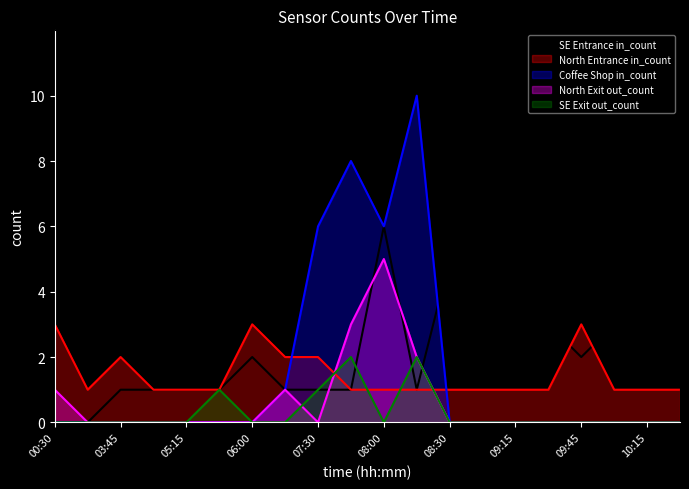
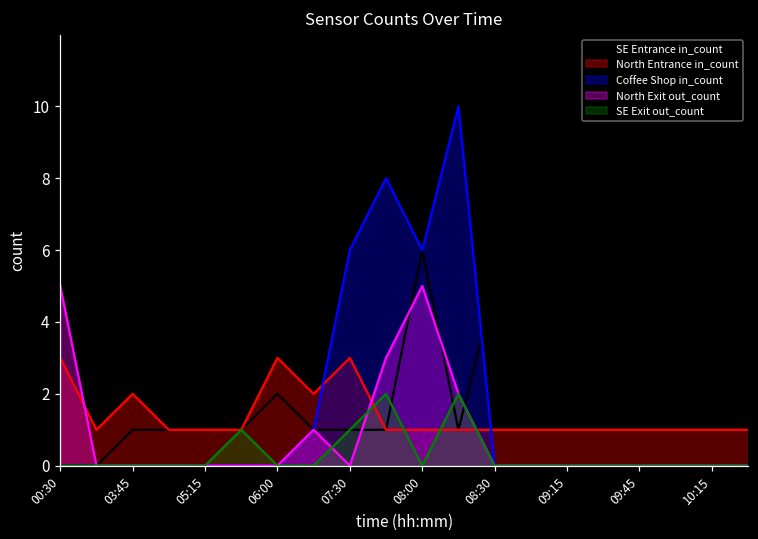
North Exit out_count, 00:30: 1 -> 5
North Entrance in_count, 07:30: 2 -> 3
North Entrance in_count, 09:45: 3 -> 1
